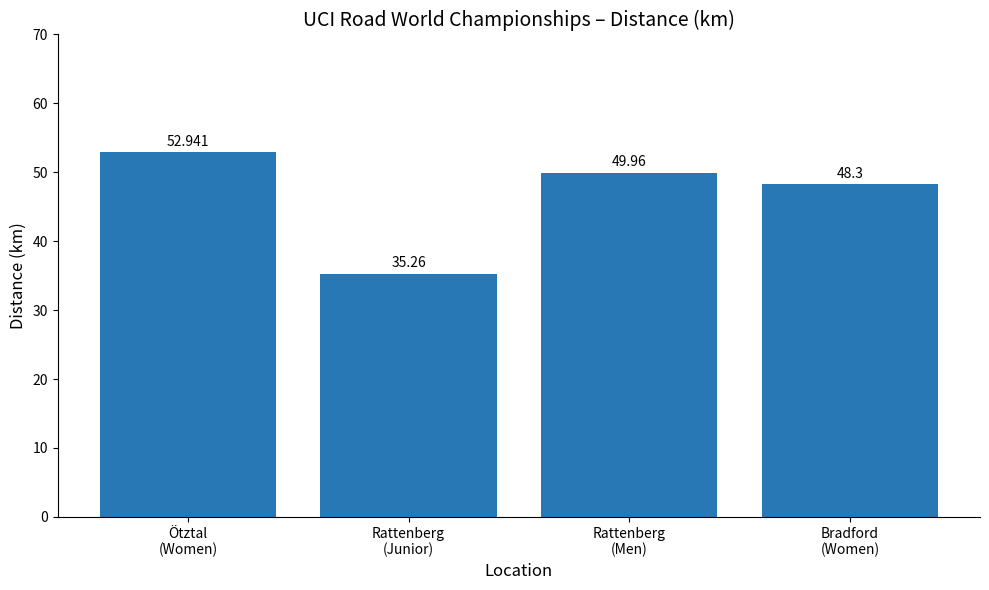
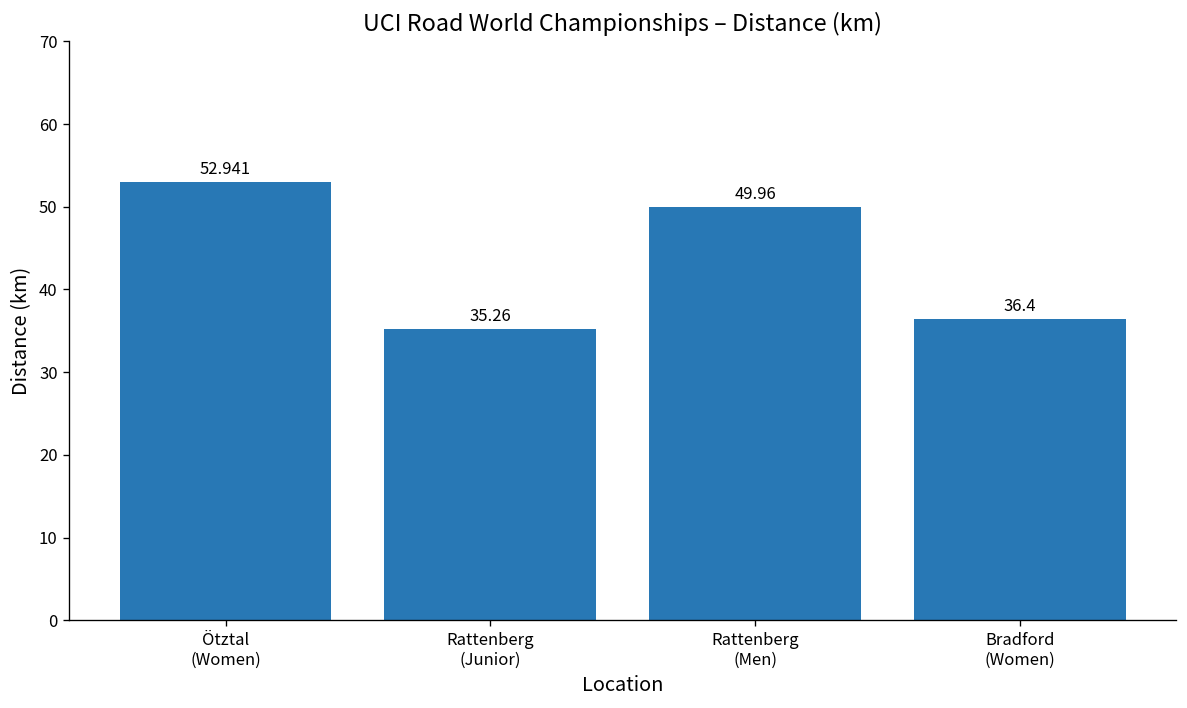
Bradford (Women): 48.3 -> 36.4
